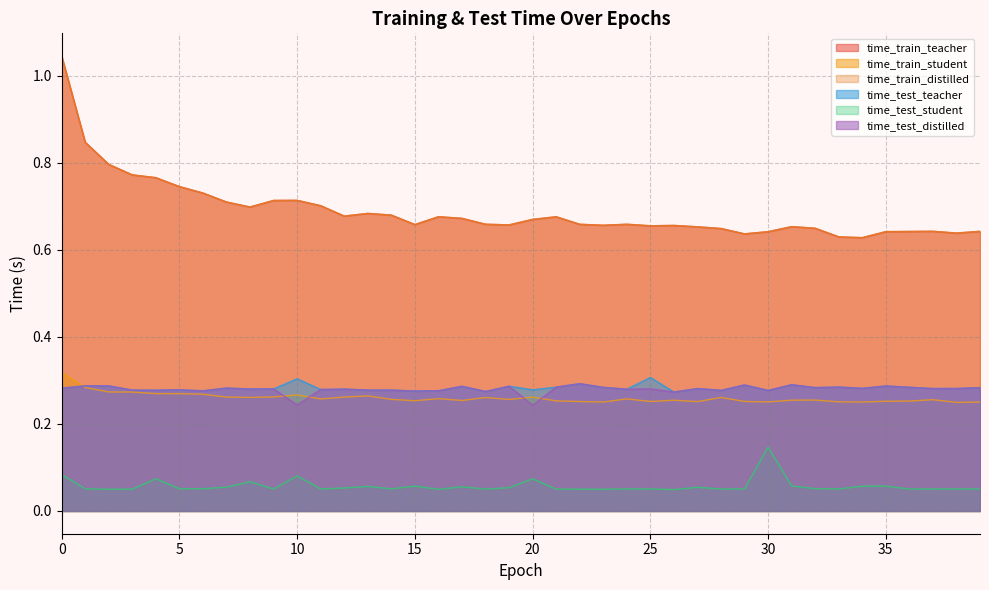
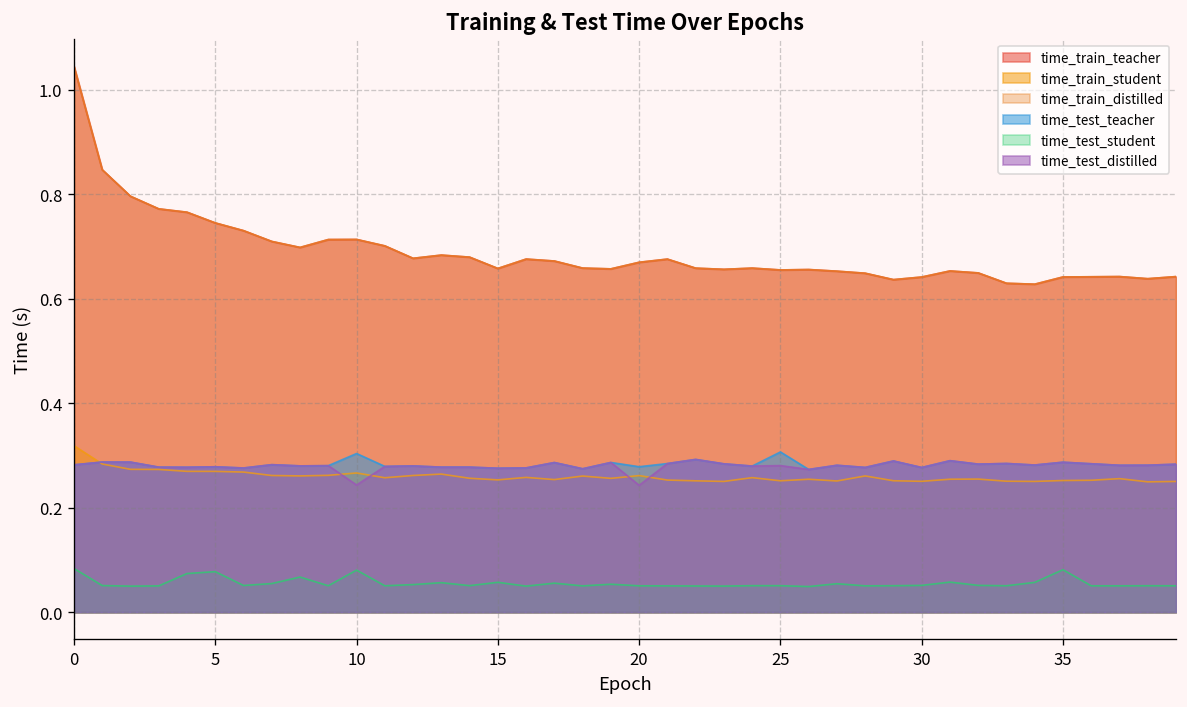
time_test_student, 5: 0.05 -> 0.08
time_test_student, 20: 0.07 -> 0.05
time_test_student, 30: 0.15 -> 0.05
time_test_student, 35: 0.06 -> 0.08
